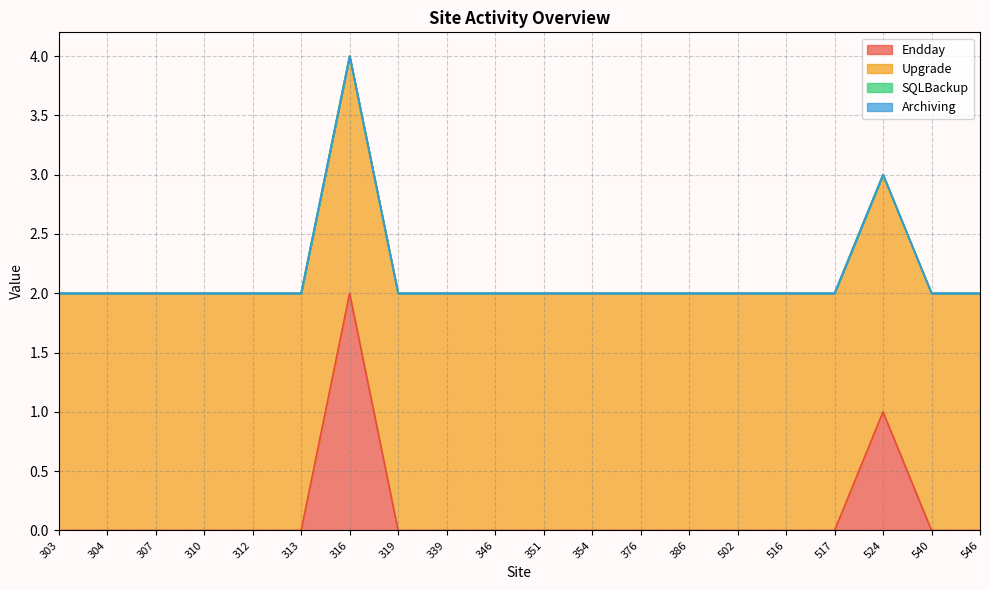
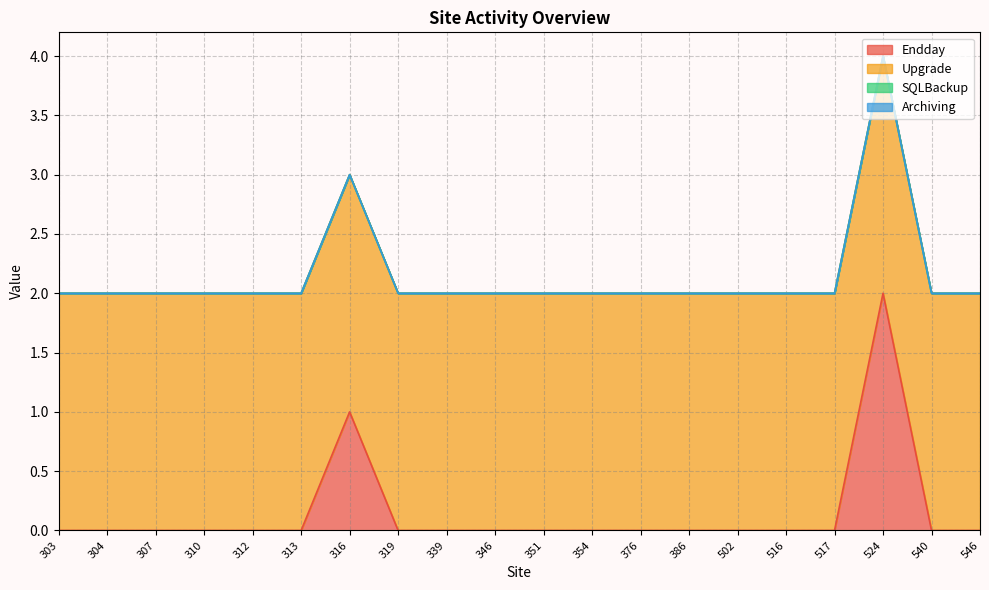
Endday, 316: 2 -> 1
Endday, 524: 1 -> 2
